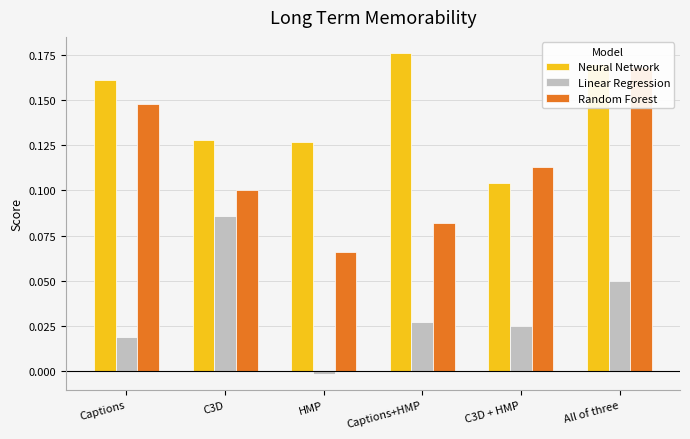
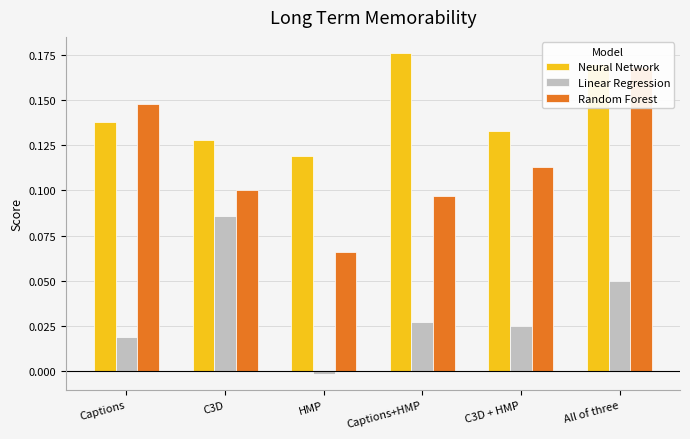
Neural Network, Captions: 0.161 -> 0.138
Neural Network, HMP: 0.127 -> 0.119
Random Forest, Captions+HMP: 0.082 -> 0.097
Neural Network, C3D + HMP: 0.104 -> 0.133
